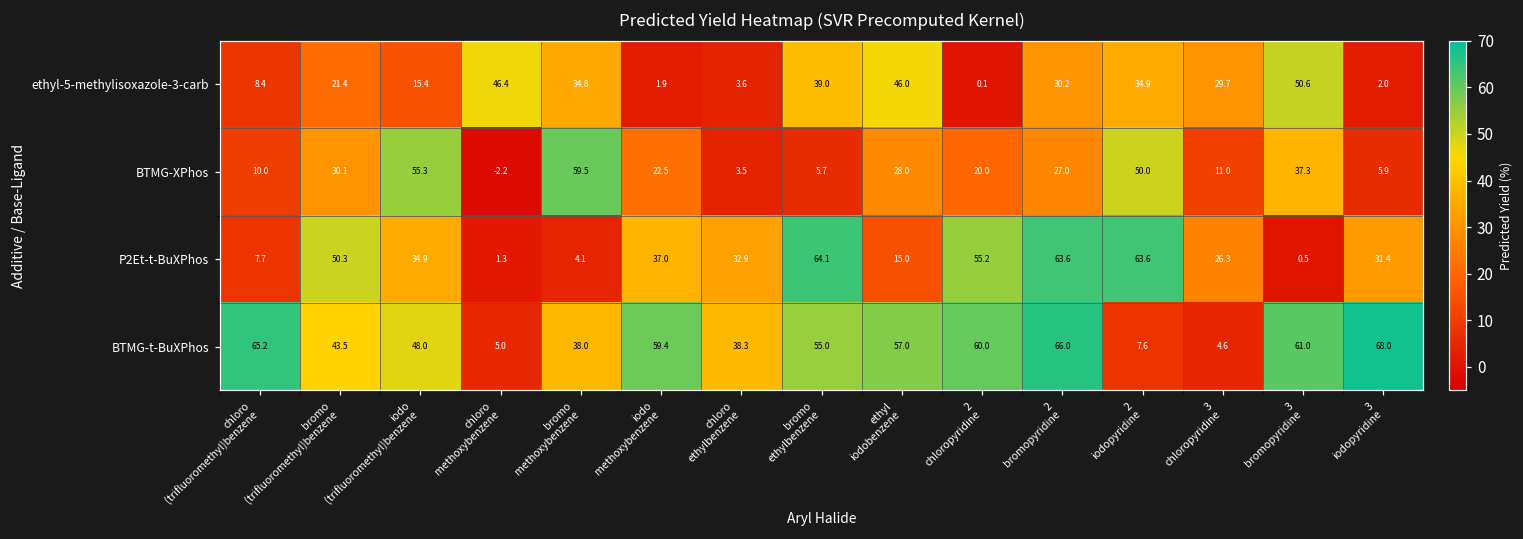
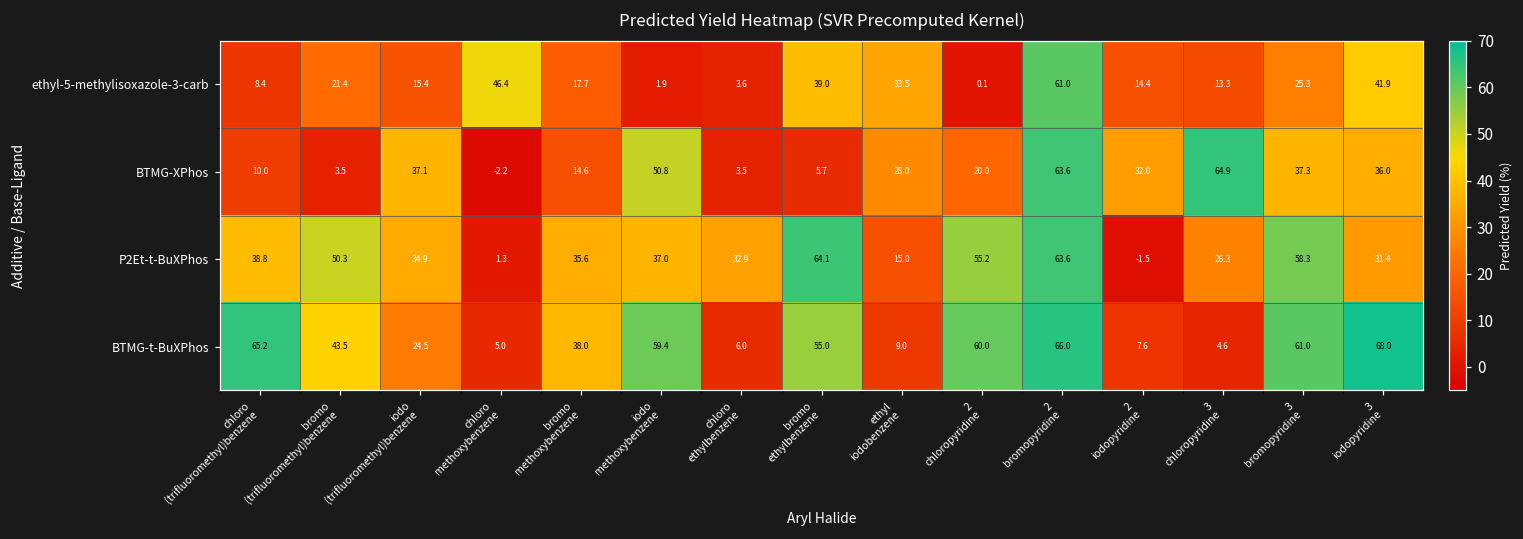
ethyl-5-methylisoxazole-3-carb, bromo methoxybenzene: 34.8 -> 17.7
ethyl-5-methylisoxazole-3-carb, ethyl iodobenzene: 46.0 -> 33.5
ethyl-5-methylisoxazole-3-carb, 2 bromopyridine: 30.2 -> 61.0
ethyl-5-methylisoxazole-3-carb, 2 iodopyridine: 34.9 -> 14.4
ethyl-5-methylisoxazole-3-carb, 3 chloropyridine: 29.7 -> 13.3
ethyl-5-methylisoxazole-3-carb, 3 bromopyridine: 50.6 -> 25.3
ethyl-5-methylisoxazole-3-carb, 3 iodopyridine: 2.0 -> 41.9
BTMG-XPhos, bromo (trifluoromethyl)benzene: 30.1 -> 3.5
BTMG-XPhos, iodo (trifluoromethyl)benzene: 55.3 -> 37.1
BTMG-XPhos, bromo methoxybenzene: 59.5 -> 14.6
BTMG-XPhos, iodo methoxybenzene: 22.5 -> 50.8
BTMG-XPhos, 2 bromopyridine: 27.0 -> 63.6
BTMG-XPhos, 2 iodopyridine: 50.0 -> 32.0
BTMG-XPhos, 3 chloropyridine: 11.0 -> 64.9
BTMG-XPhos, 3 iodopyridine: 5.9 -> 36.0
P2Et-t-BuXPhos, chloro (trifluoromethyl)benzene: 7.7 -> 38.8
P2Et-t-BuXPhos, bromo methoxybenzene: 4.1 -> 35.6
P2Et-t-BuXPhos, 2 iodopyridine: 63.6 -> -1.5
P2Et-t-BuXPhos, 3 bromopyridine: 0.5 -> 58.3
BTMG-t-BuXPhos, iodo (trifluoromethyl)benzene: 48.0 -> 24.5
BTMG-t-BuXPhos, chloro ethylbenzene: 38.3 -> 6.0
BTMG-t-BuXPhos, ethyl iodobenzene: 57.0 -> 9.0
